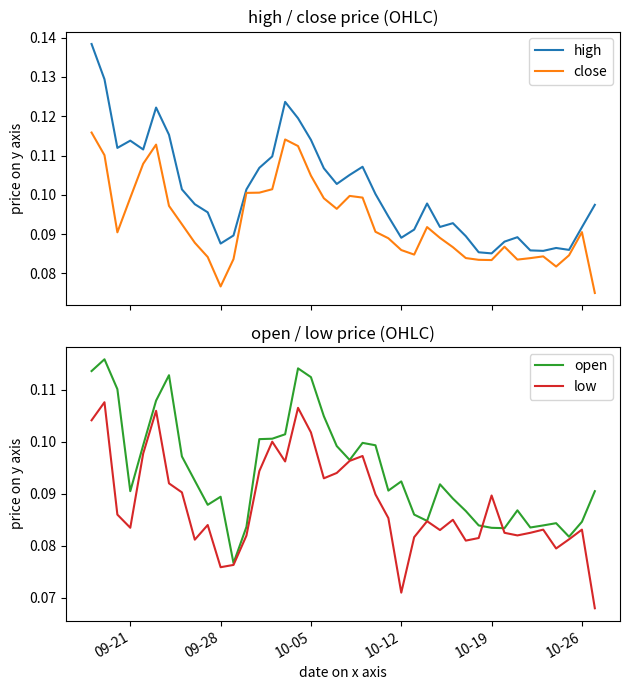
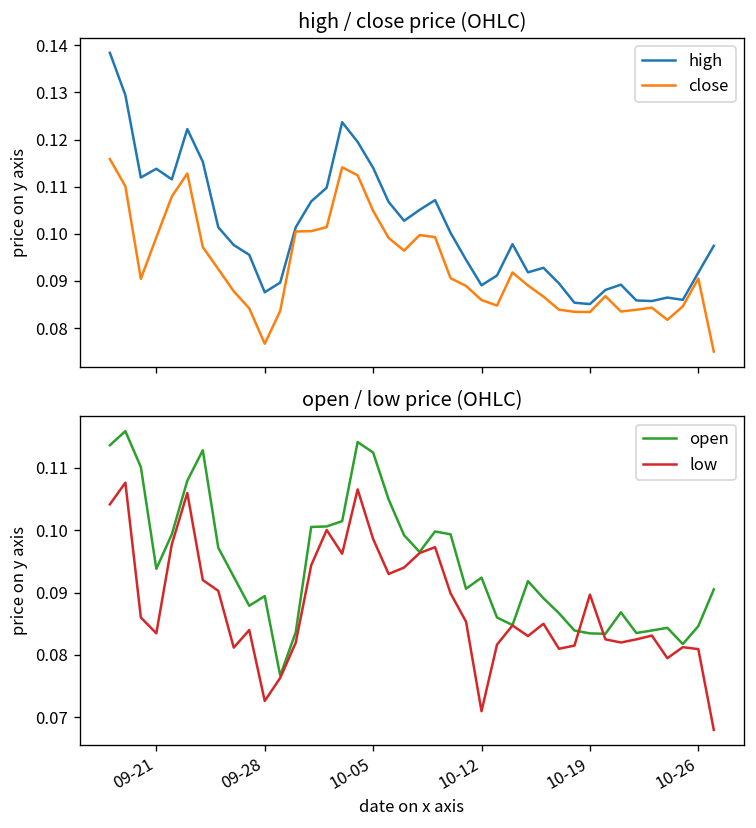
open / low price (OHLC), open, 09-21: 0.091 -> 0.094
open / low price (OHLC), low, 09-28: 0.076 -> 0.073
open / low price (OHLC), low, 10-05: 0.102 -> 0.099
open / low price (OHLC), low, 10-26: 0.083 -> 0.081
